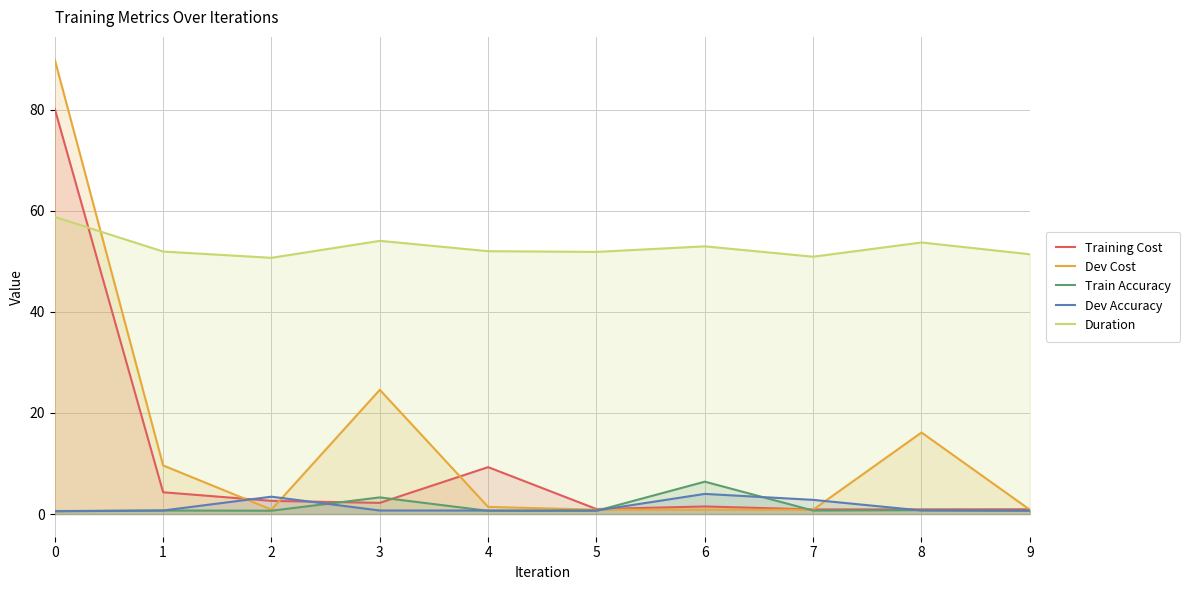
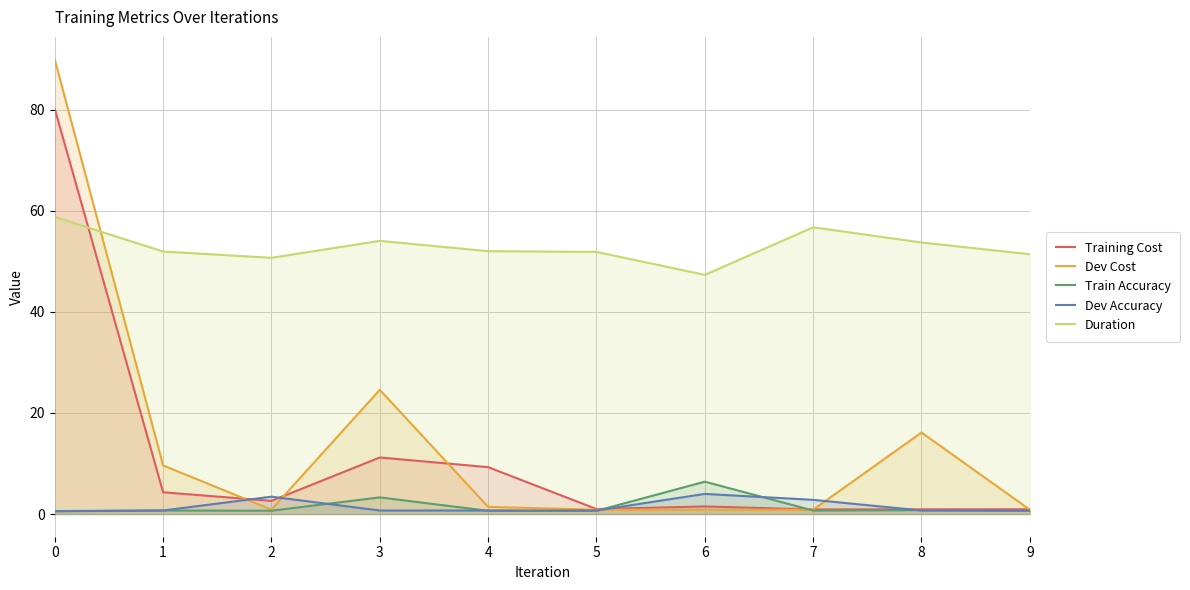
Training Cost, 3: 2 -> 11
Duration, 6: 53 -> 47
Duration, 7: 51 -> 57
